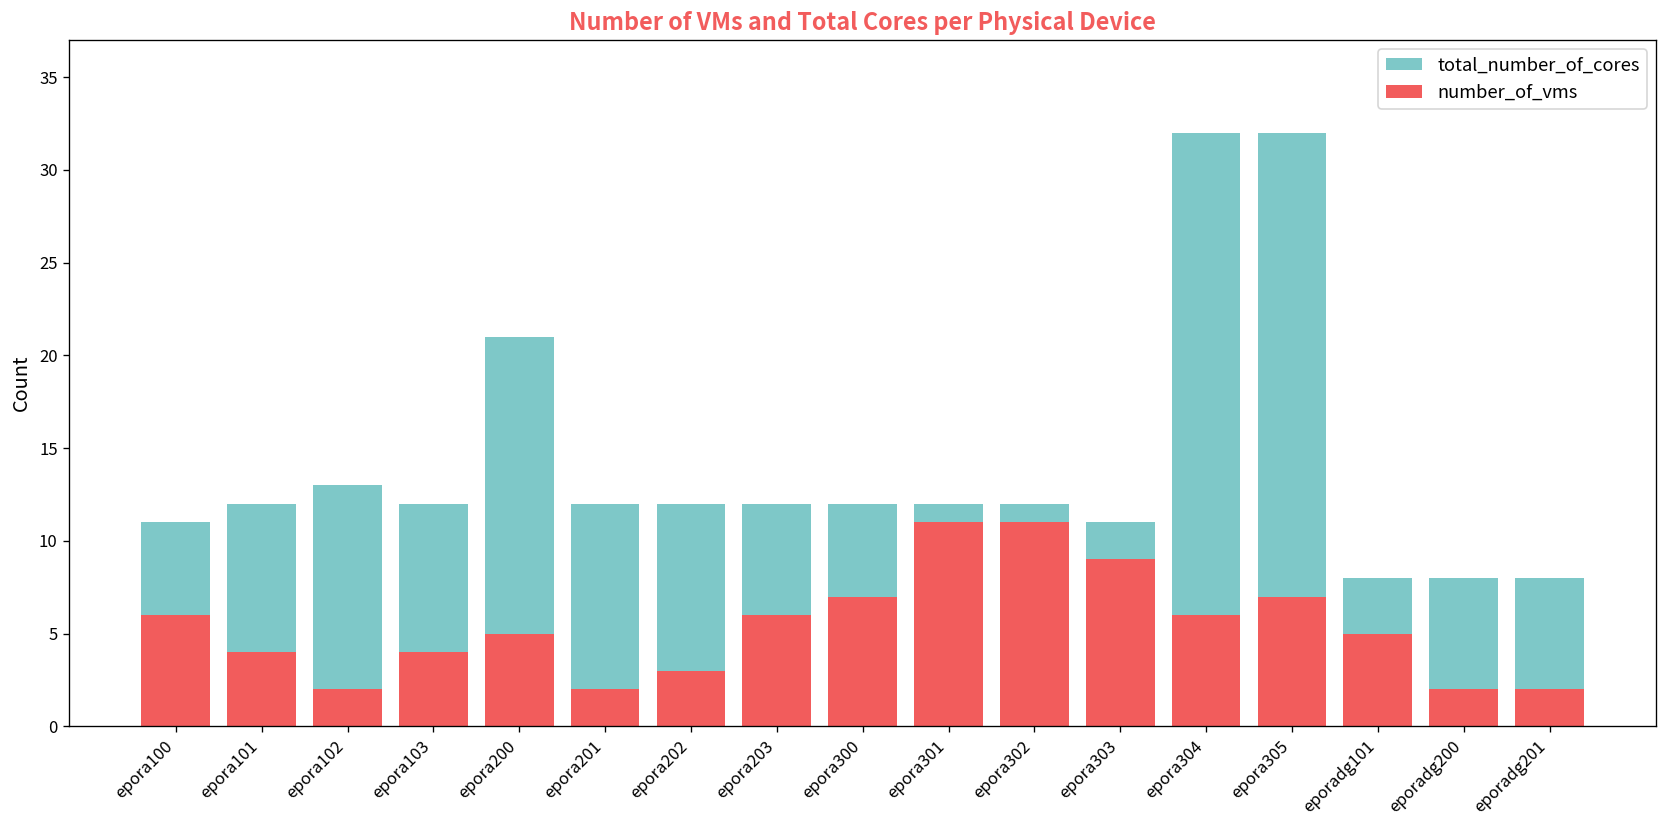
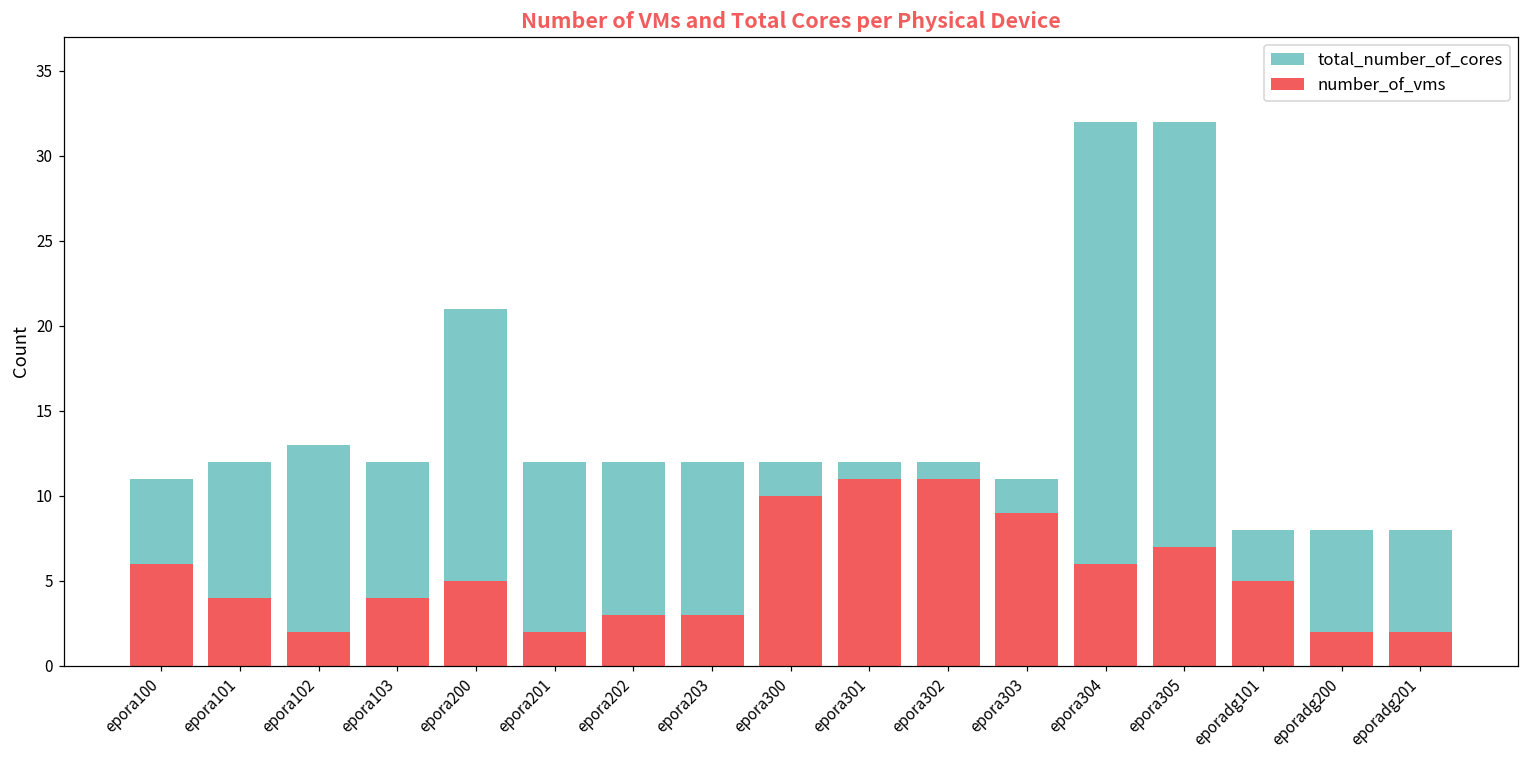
number_of_vms, epora203: 6 -> 3
number_of_vms, epora300: 7 -> 10
